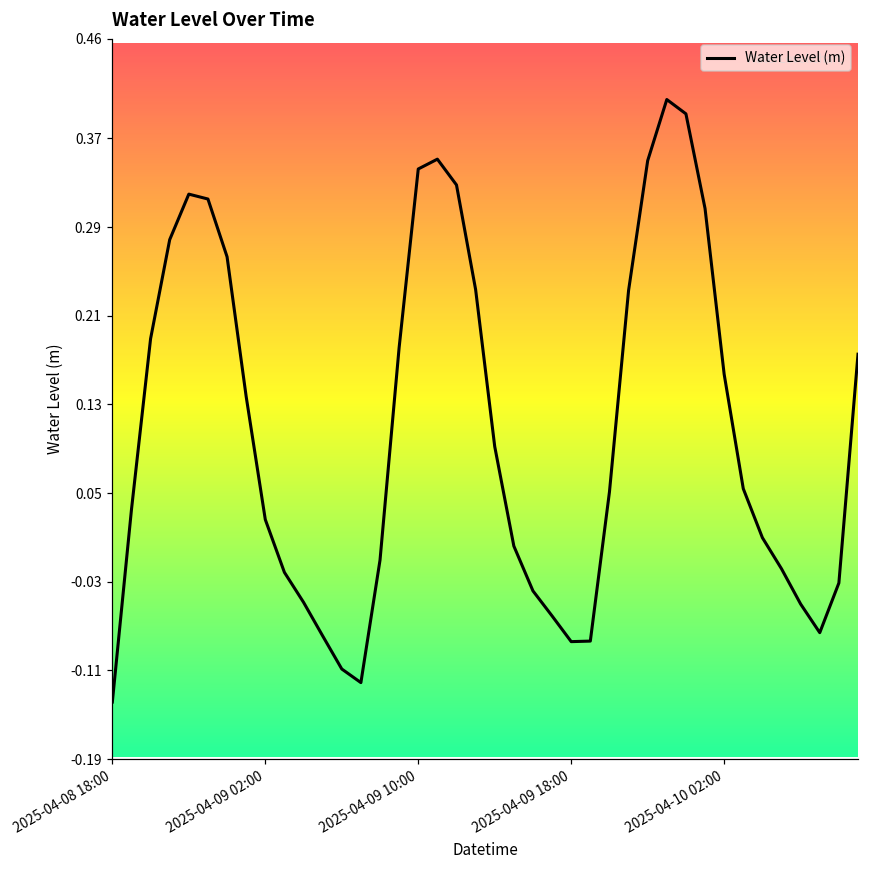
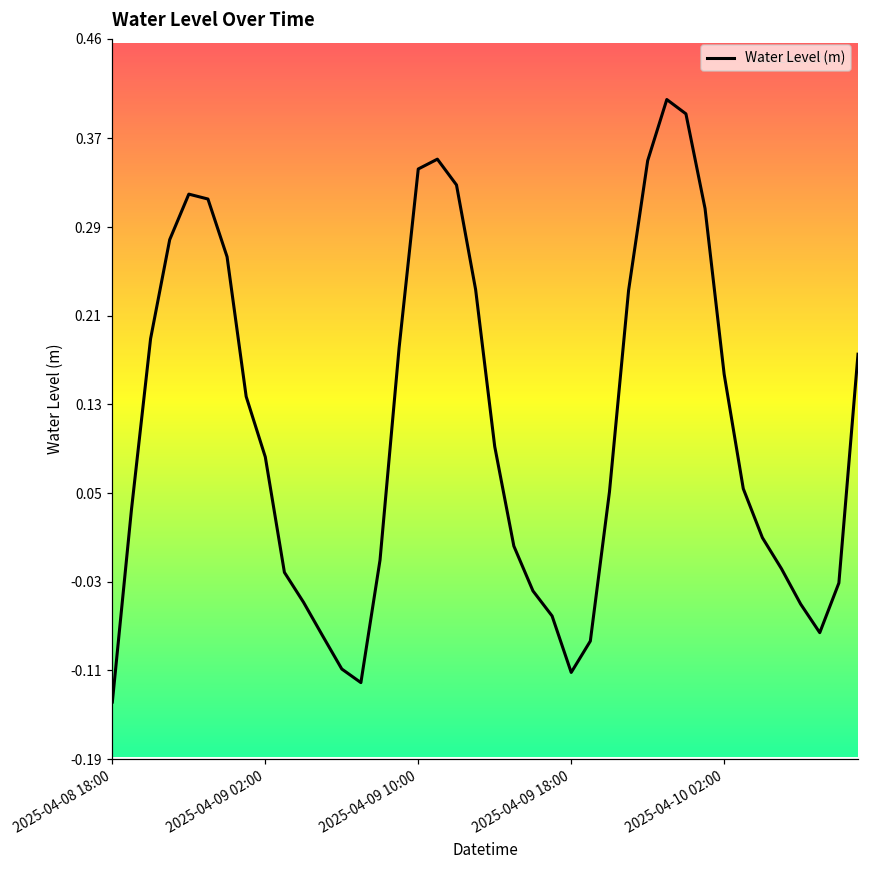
2025-04-09 02:00: 0.026 -> 0.083
2025-04-09 18:00: -0.084 -> -0.112
